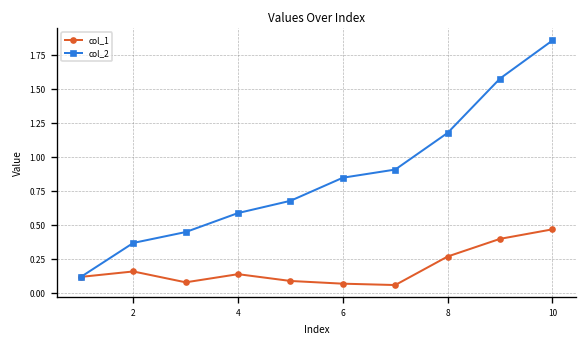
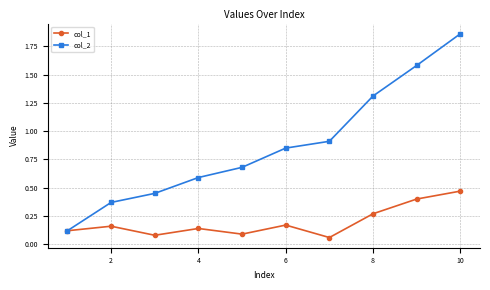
col_1, 6: 0.07 -> 0.17
col_2, 8: 1.18 -> 1.31
